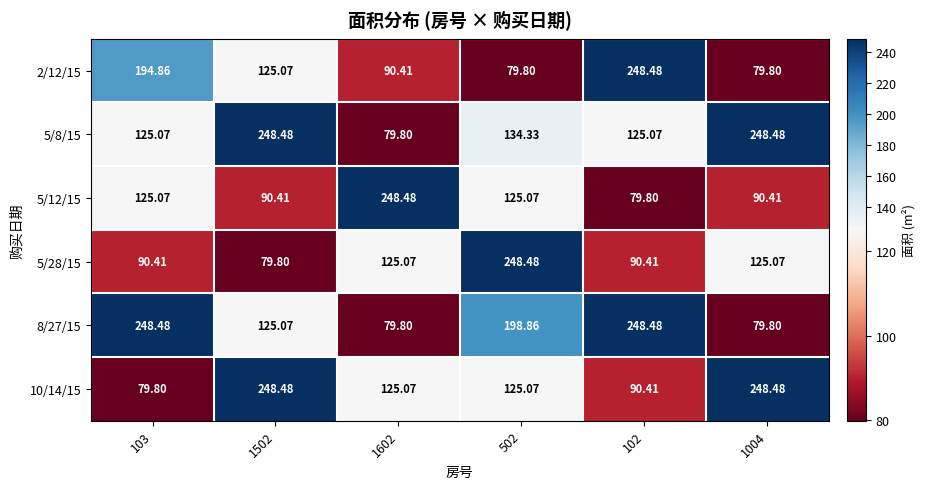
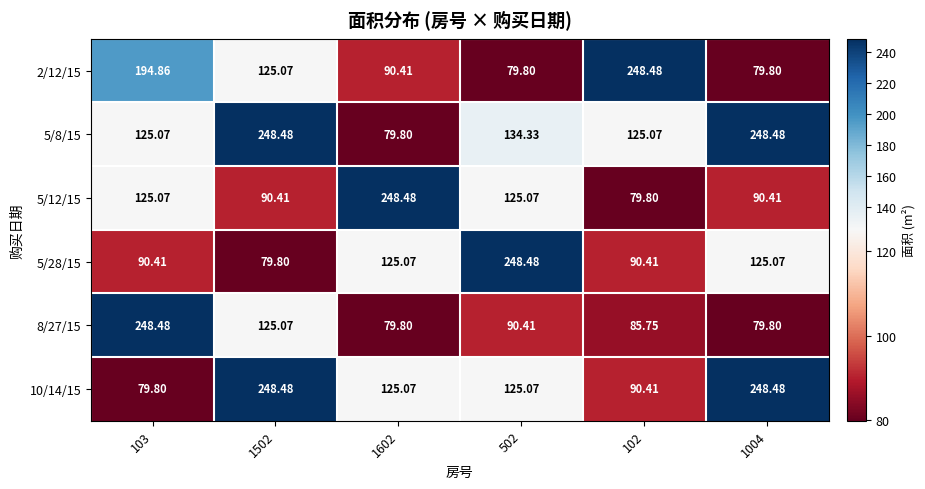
8/27/15, 502: 198.86 -> 90.41
8/27/15, 102: 248.48 -> 85.75
